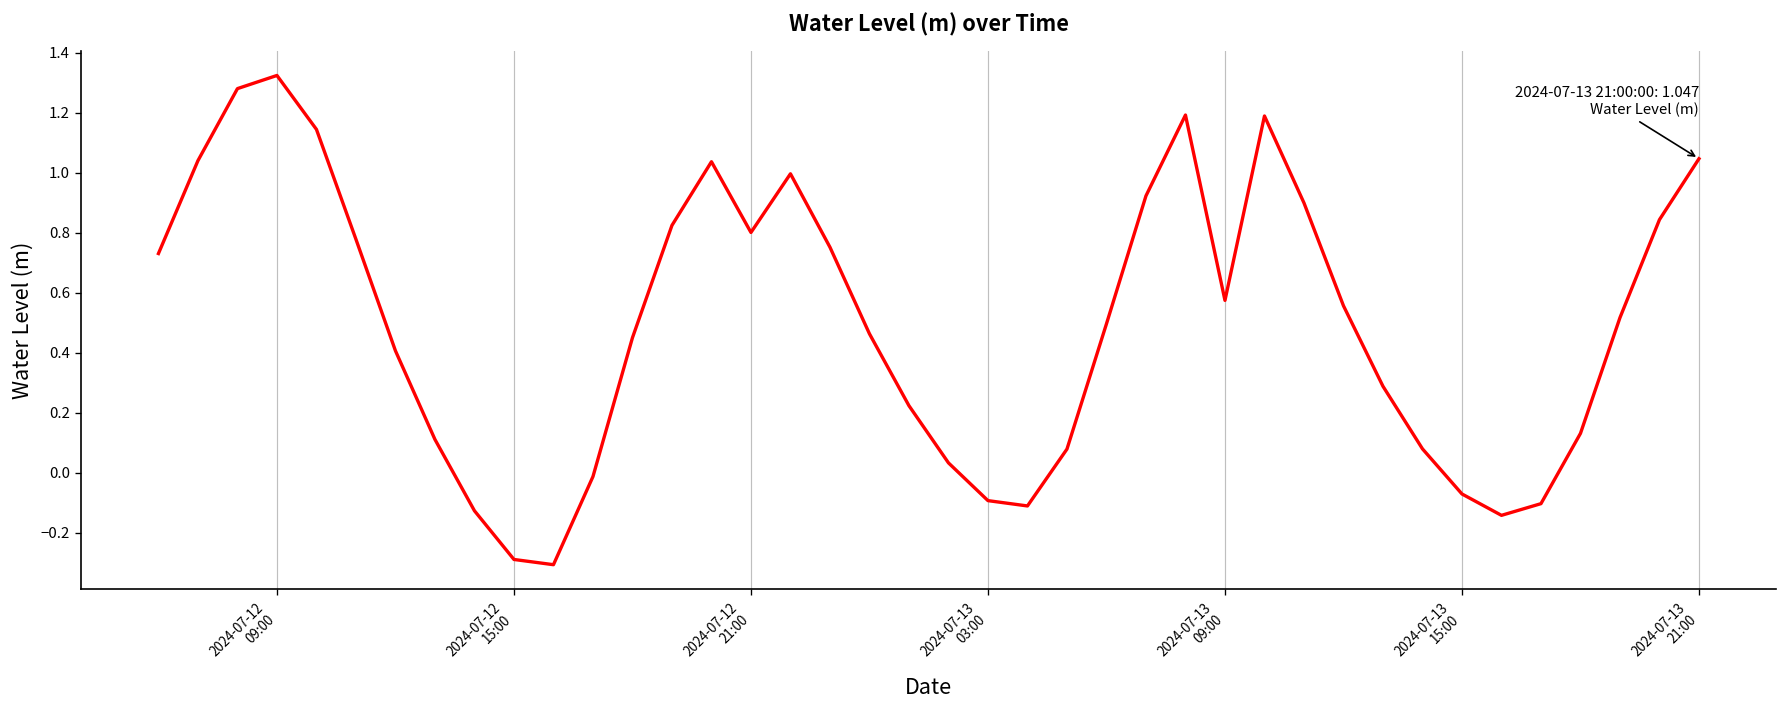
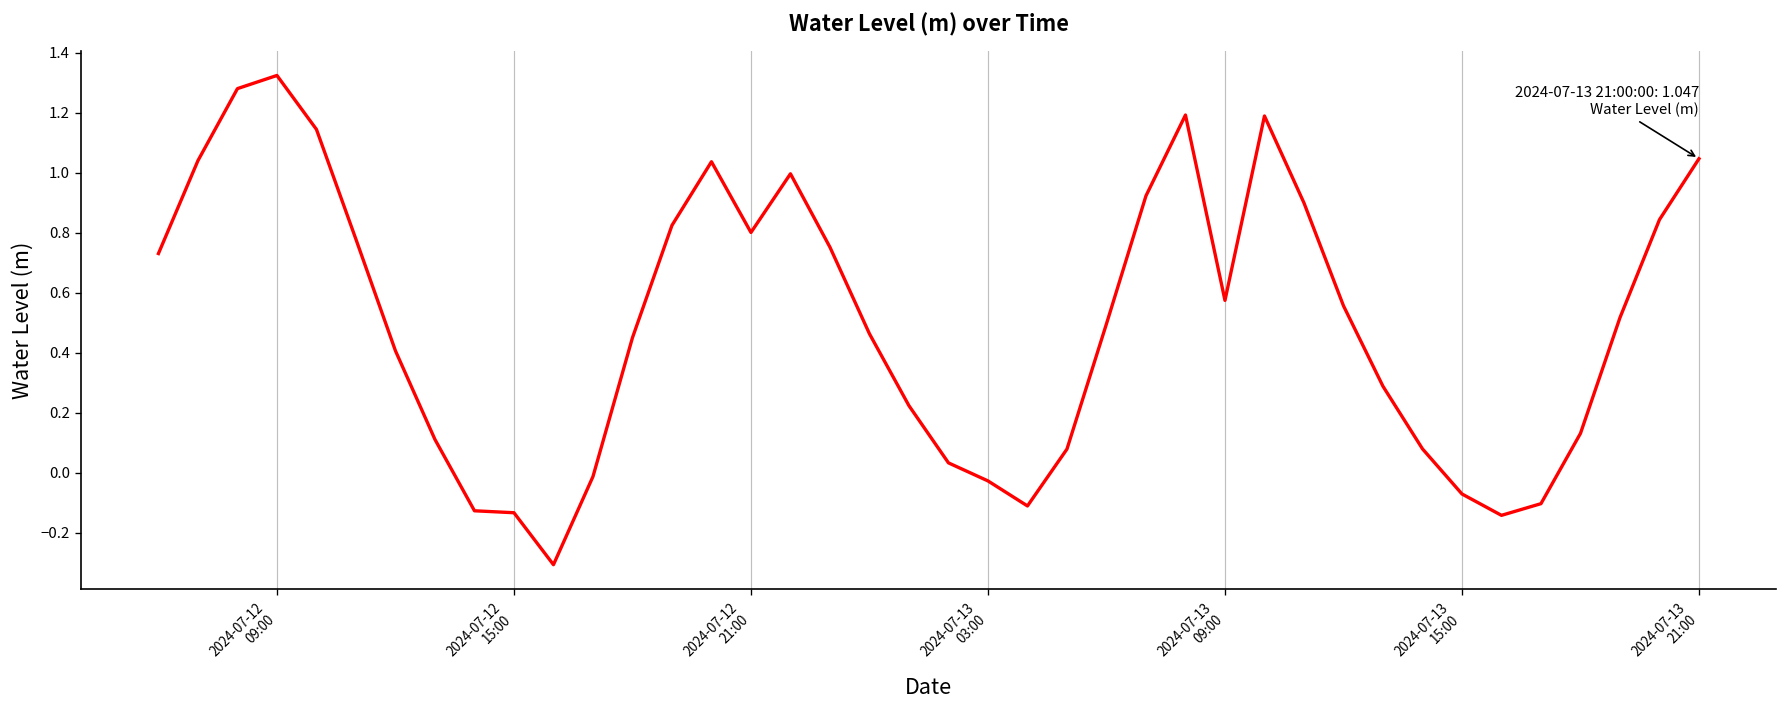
2024-07-12 15:00: -0.29 -> -0.13
2024-07-13 03:00: -0.09 -> -0.03
